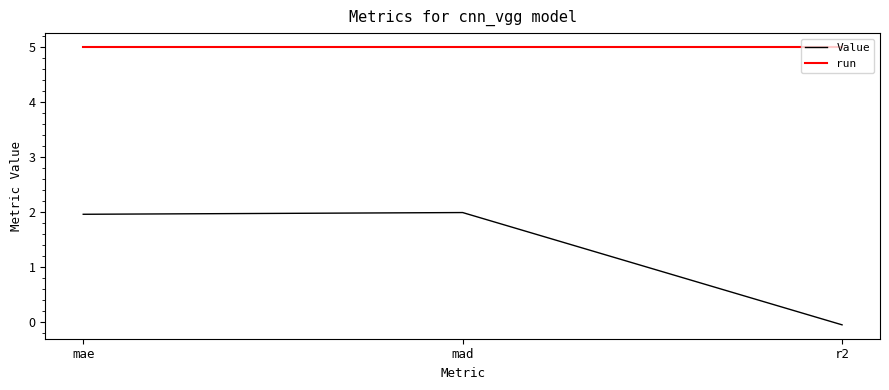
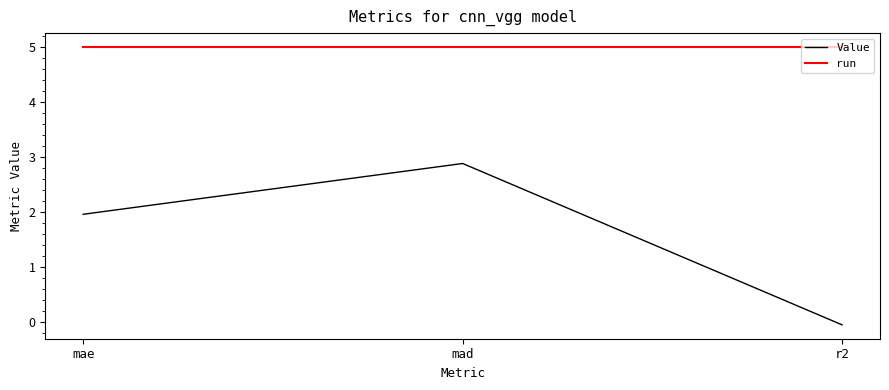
Value, mad: 2.0 -> 2.9
